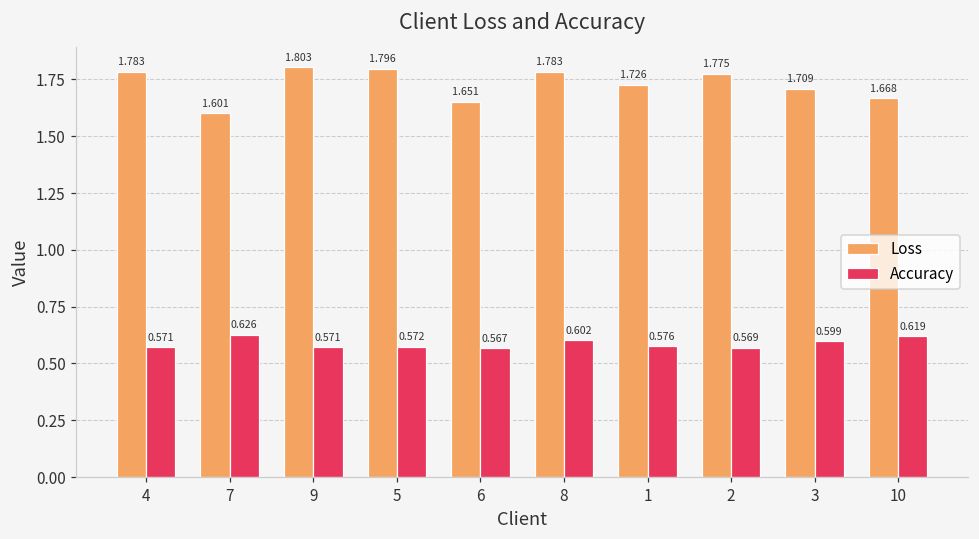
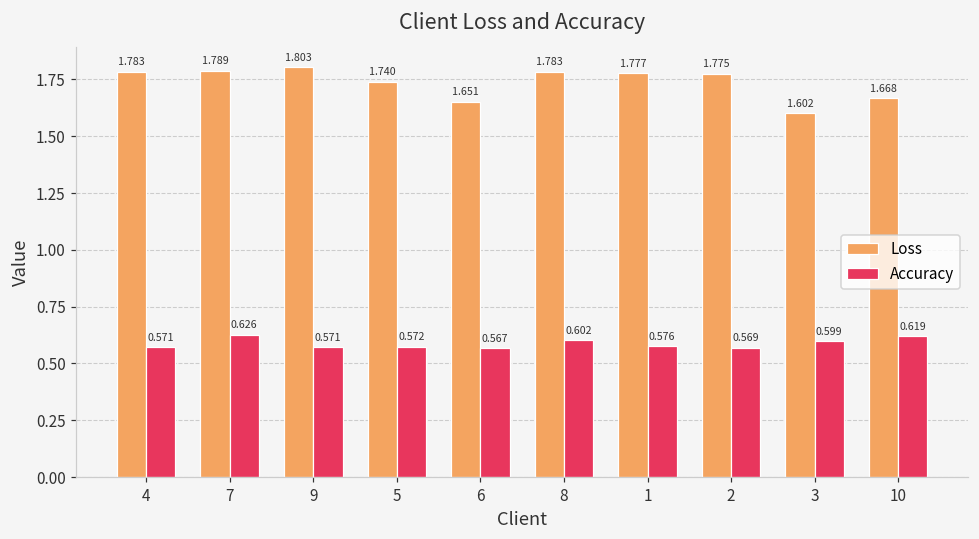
Loss, 7: 1.601 -> 1.789
Loss, 5: 1.796 -> 1.740
Loss, 1: 1.726 -> 1.777
Loss, 3: 1.709 -> 1.602
